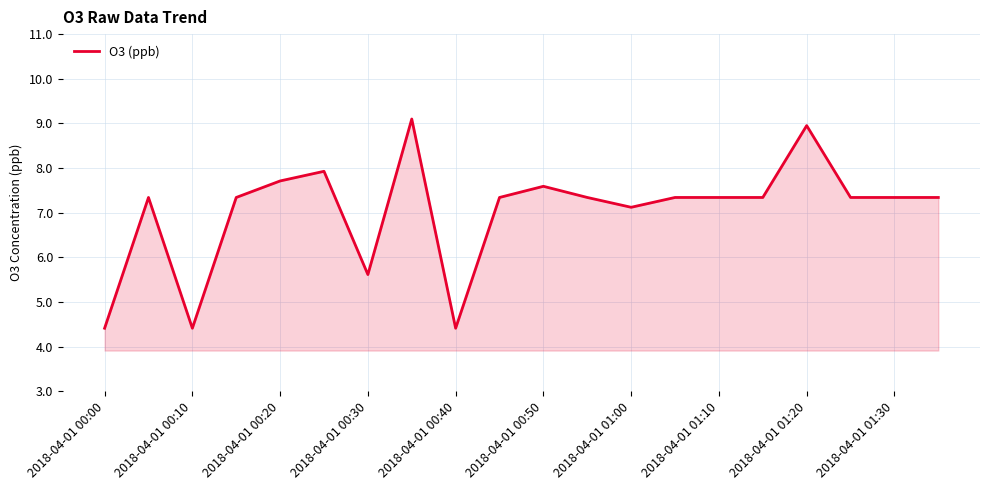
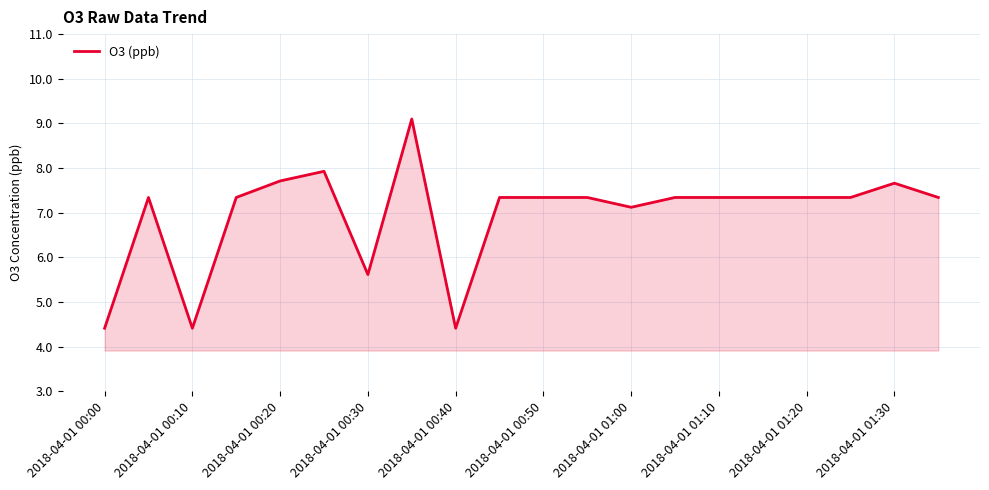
2018-04-01 00:50: 7.6 -> 7.3
2018-04-01 01:20: 9.0 -> 7.3
2018-04-01 01:30: 7.3 -> 7.7
